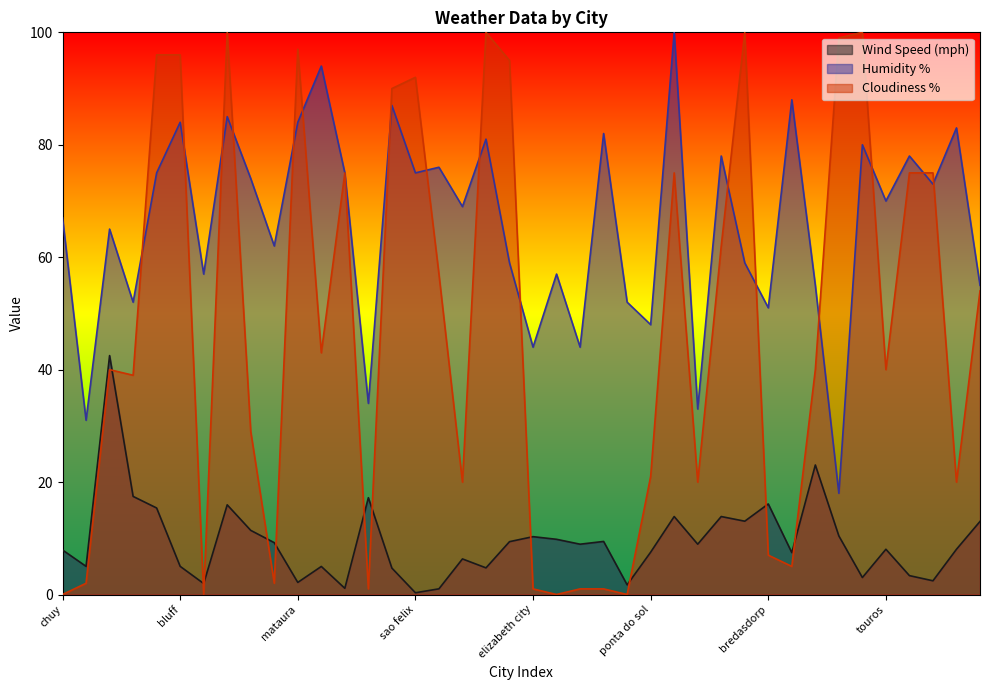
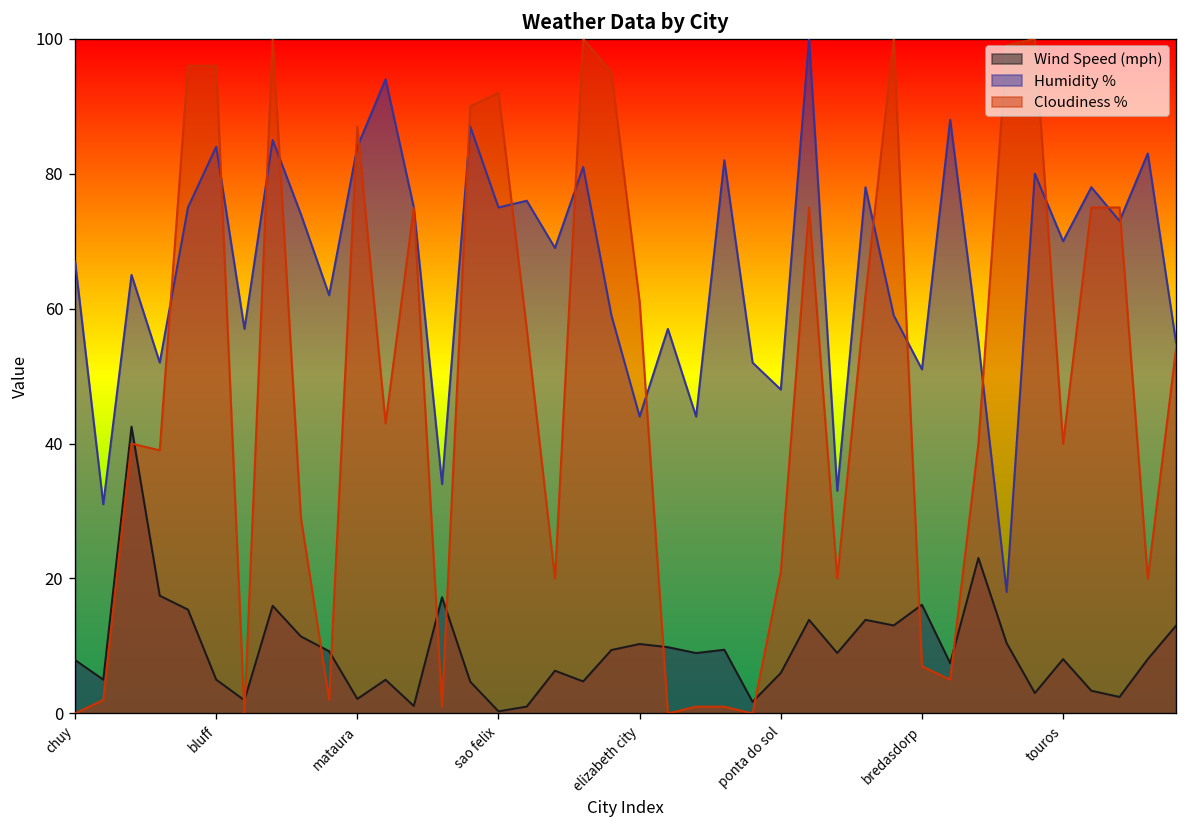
Cloudiness %, mataura: 97 -> 87
Cloudiness %, elizabeth city: 1 -> 61
Wind Speed (mph), ponta do sol: 8 -> 6
